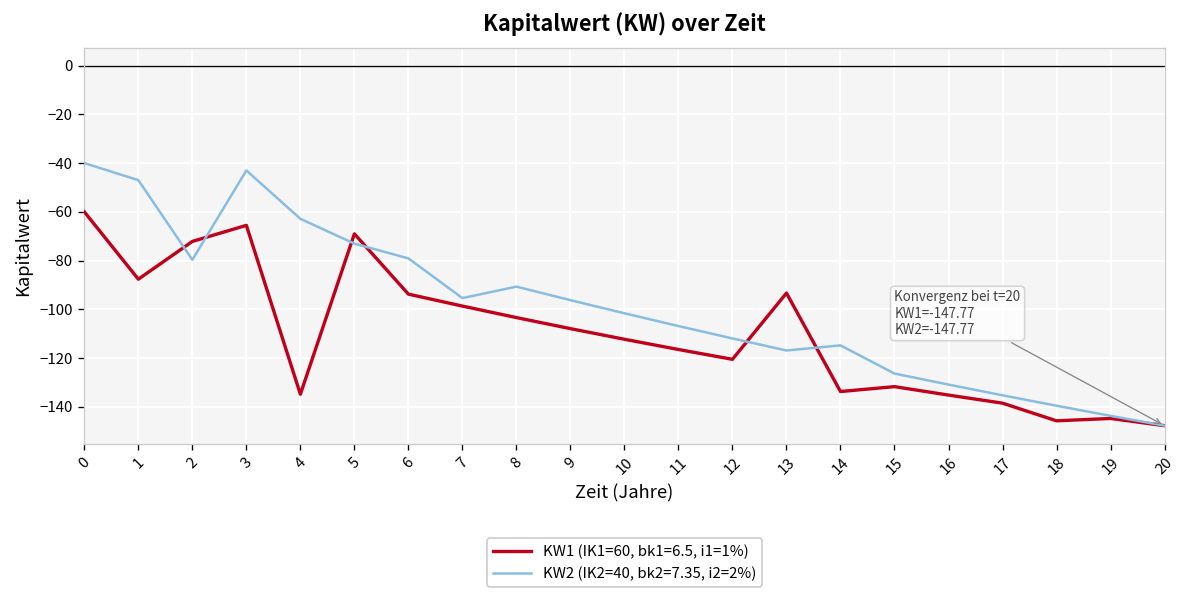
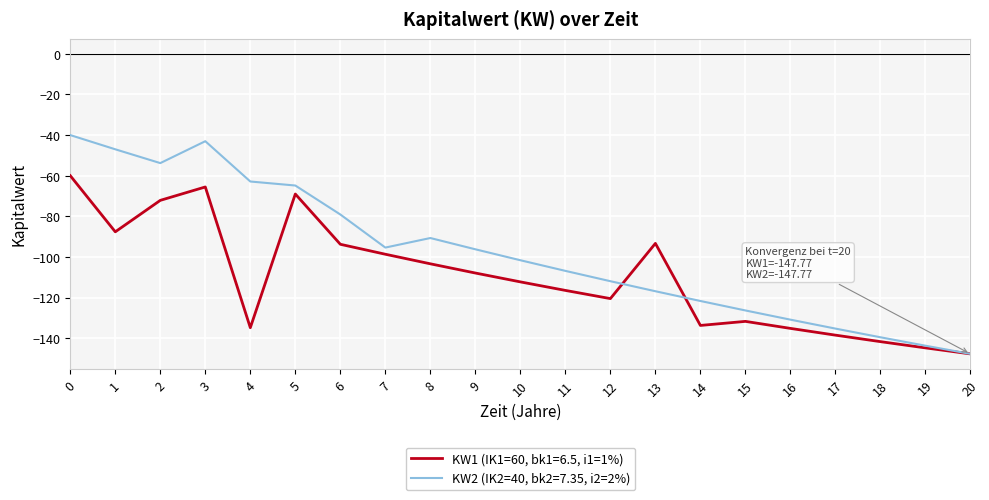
KW2 (IK2=40, bk2=7.35, i2=2%), 2: -80 -> -54
KW2 (IK2=40, bk2=7.35, i2=2%), 5: -73 -> -65
KW2 (IK2=40, bk2=7.35, i2=2%), 14: -115 -> -122
KW1 (IK1=60, bk1=6.5, i1=1%), 18: -146 -> -142
